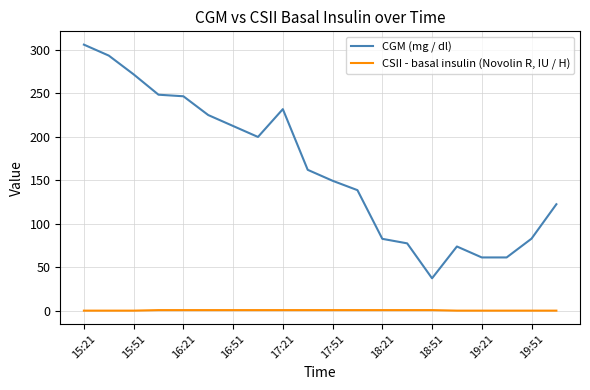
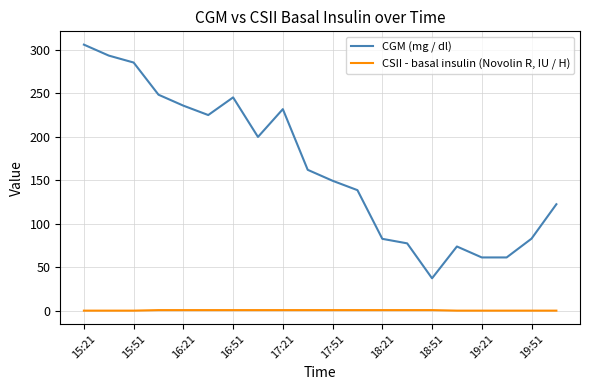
CGM (mg / dl), 15:51: 270 -> 290
CGM (mg / dl), 16:21: 250 -> 240
CGM (mg / dl), 16:51: 210 -> 250
